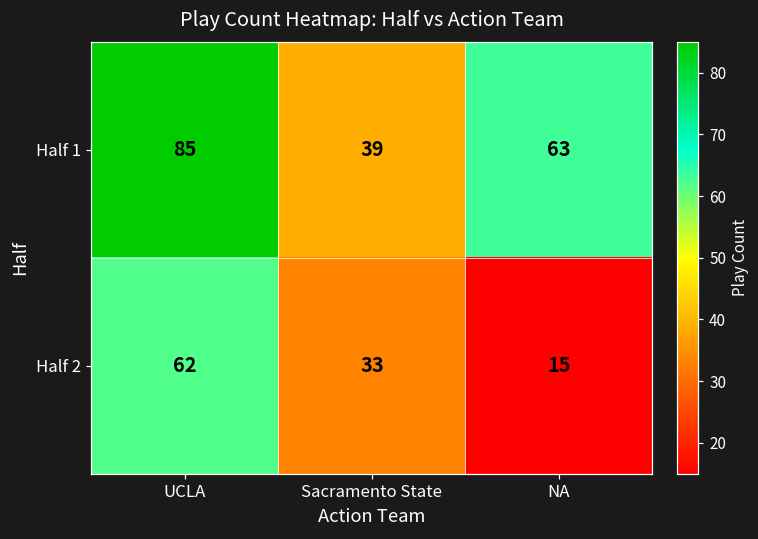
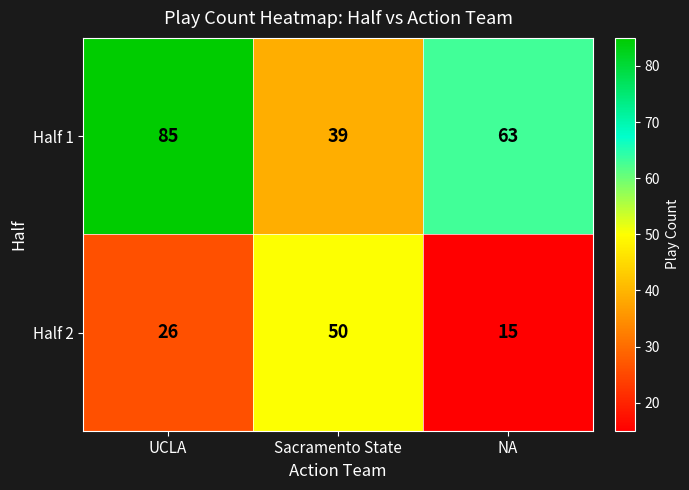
Half 2, UCLA: 62 -> 26
Half 2, Sacramento State: 33 -> 50
